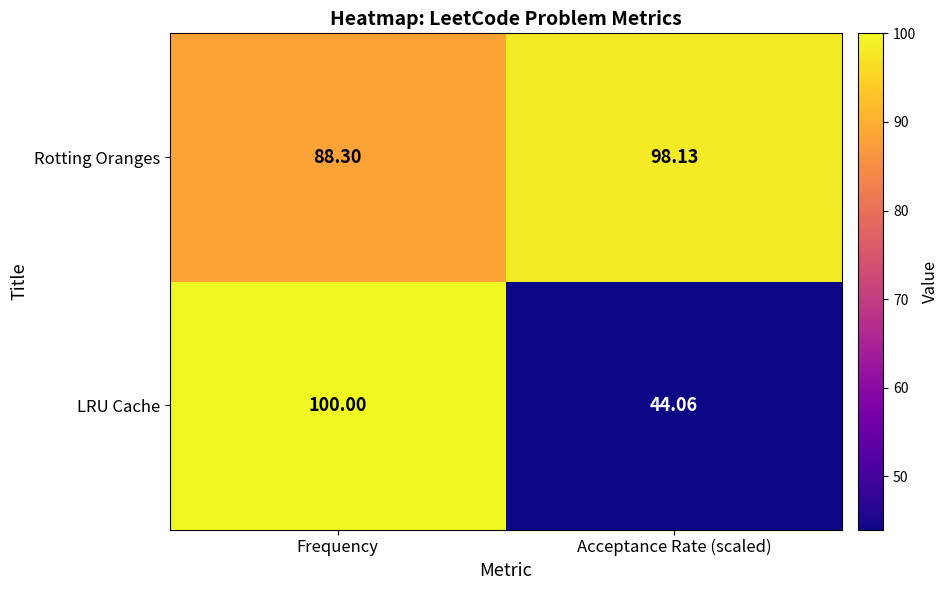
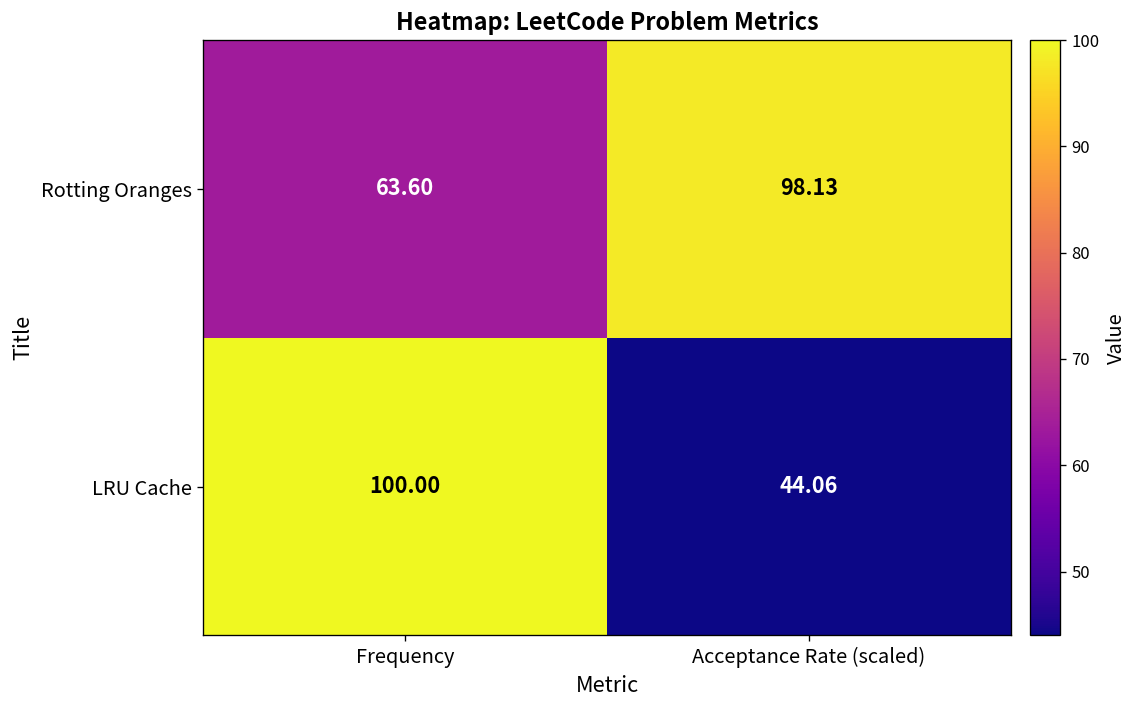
Rotting Oranges, Frequency: 88.30 -> 63.60
